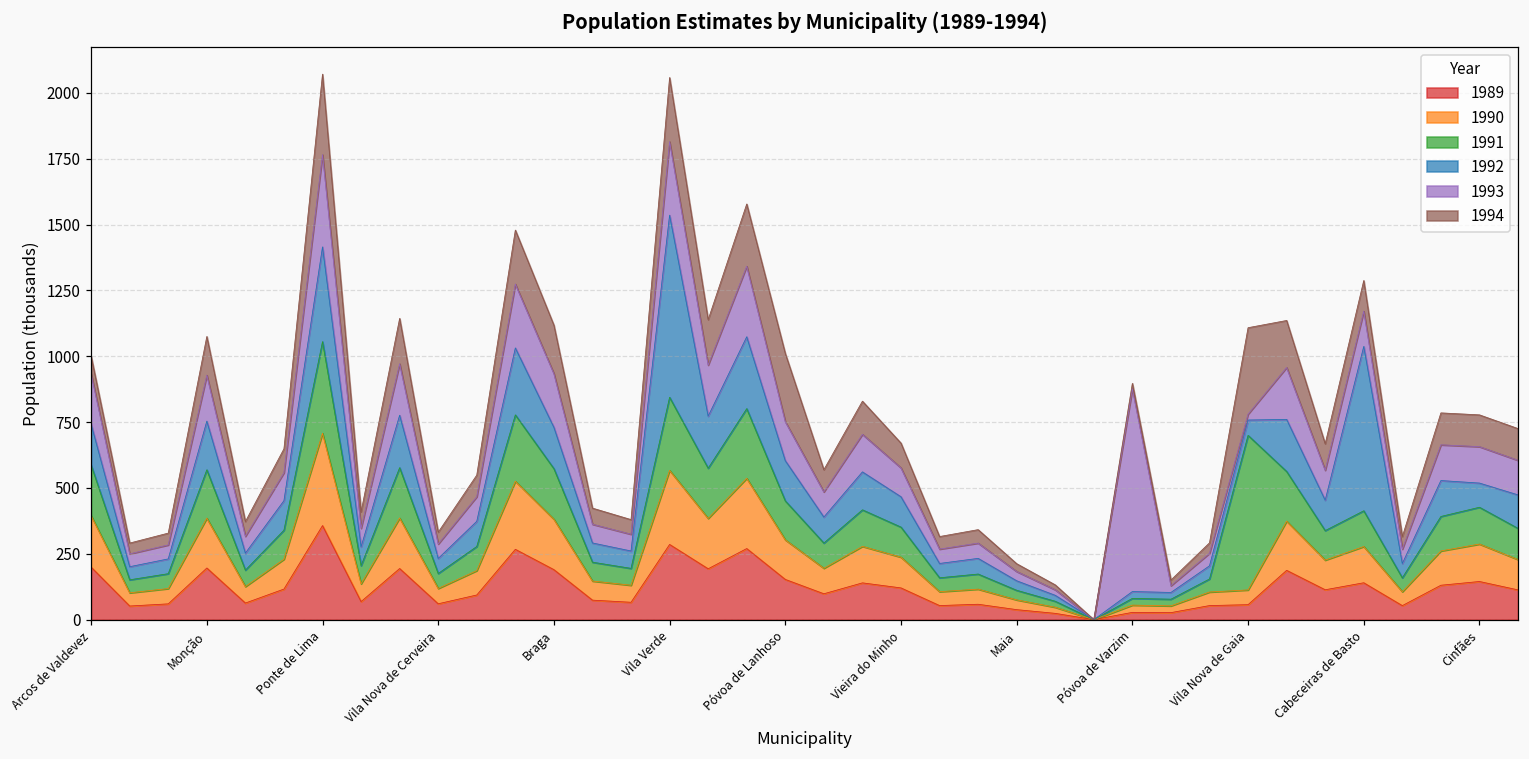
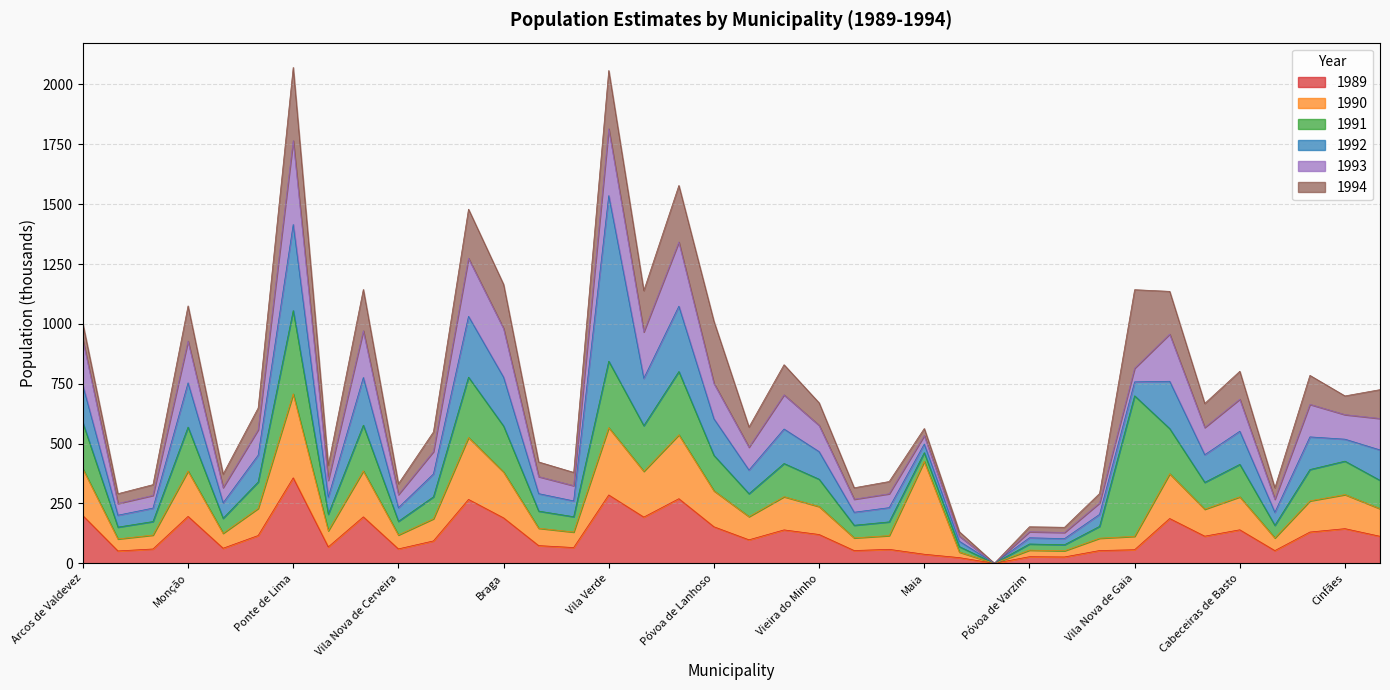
1992, Braga: 160 -> 200
1990, Maia: 40 -> 390
1993, Póvoa de Varzim: 770 -> 30
1993, Vila Nova de Gaia: 20 -> 60
1992, Cabeceiras de Basto: 620 -> 140
1993, Cinfães: 140 -> 100
1994, Cinfães: 120 -> 80
